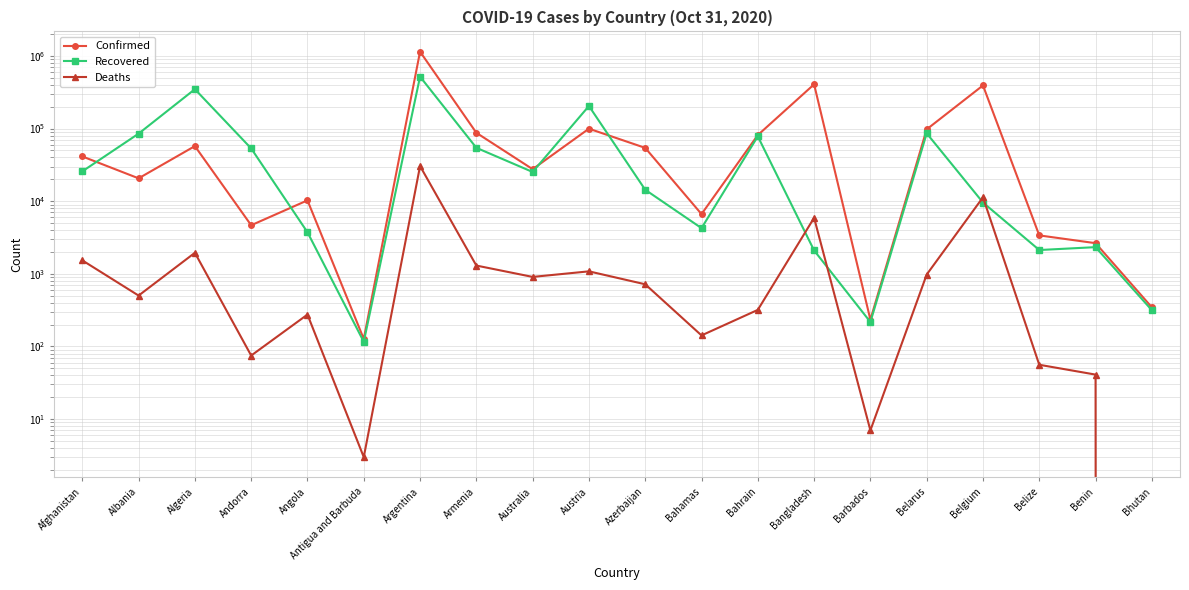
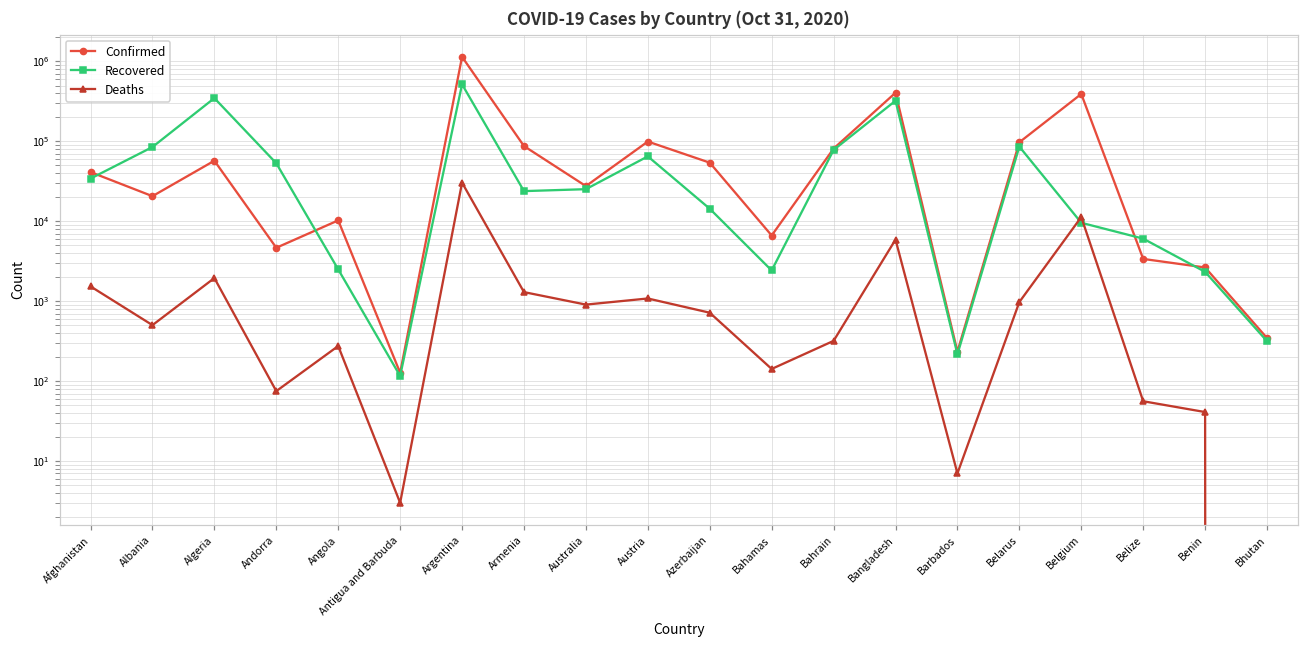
Recovered, Afghanistan: 26000 -> 30000
Recovered, Angola: 4000 -> 2500
Recovered, Armenia: 50000 -> 24000
Recovered, Austria: 200000 -> 60000
Recovered, Bahamas: 4000 -> 2400
Recovered, Bangladesh: 2100 -> 300000
Recovered, Belize: 2100 -> 6000
